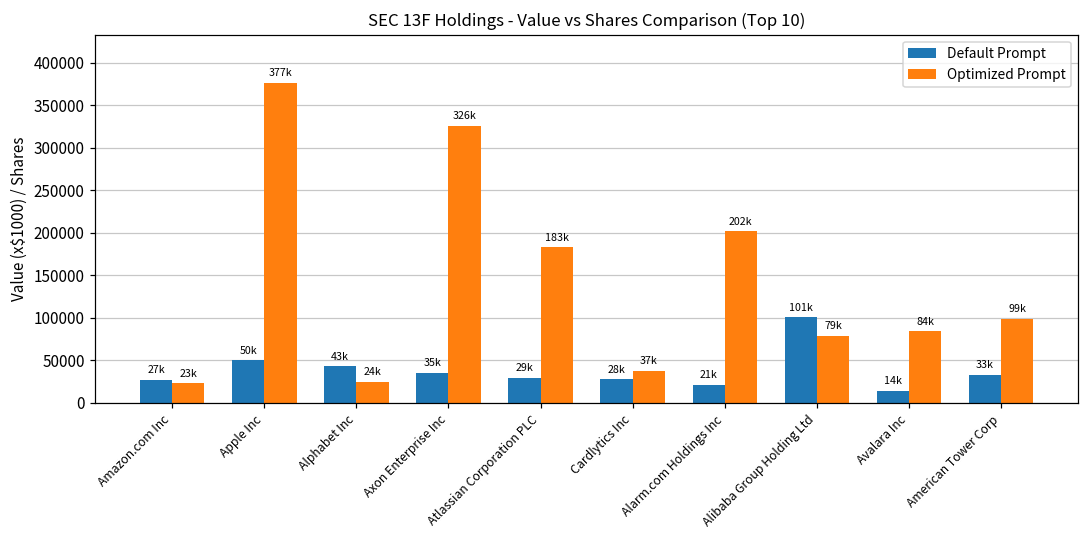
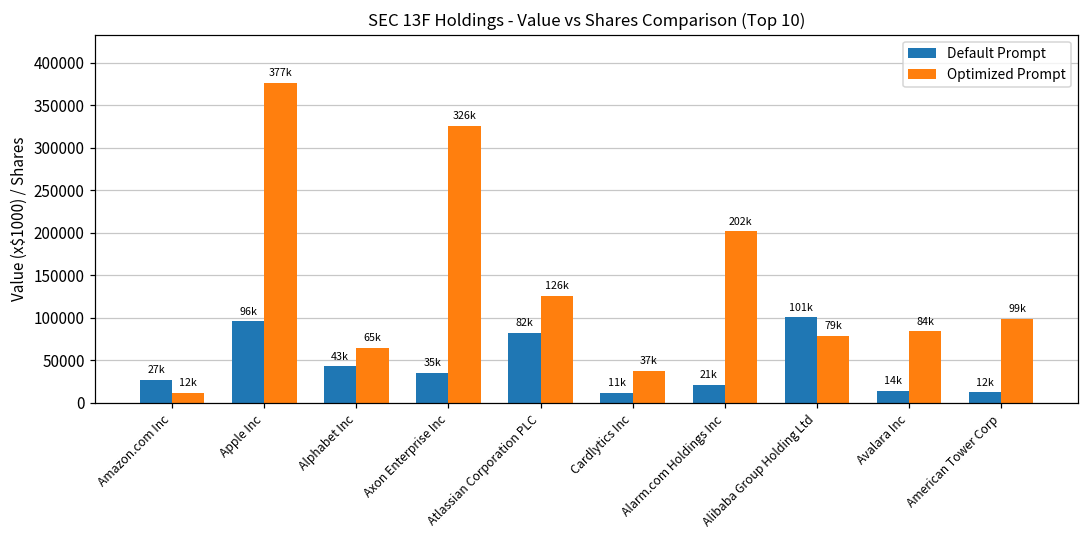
Optimized Prompt, Amazon.com Inc: 23k -> 12k
Default Prompt, Apple Inc: 50k -> 96k
Optimized Prompt, Alphabet Inc: 24k -> 65k
Default Prompt, Atlassian Corporation PLC: 29k -> 82k
Optimized Prompt, Atlassian Corporation PLC: 183k -> 126k
Default Prompt, Cardlytics Inc: 28k -> 11k
Default Prompt, American Tower Corp: 33k -> 12k
